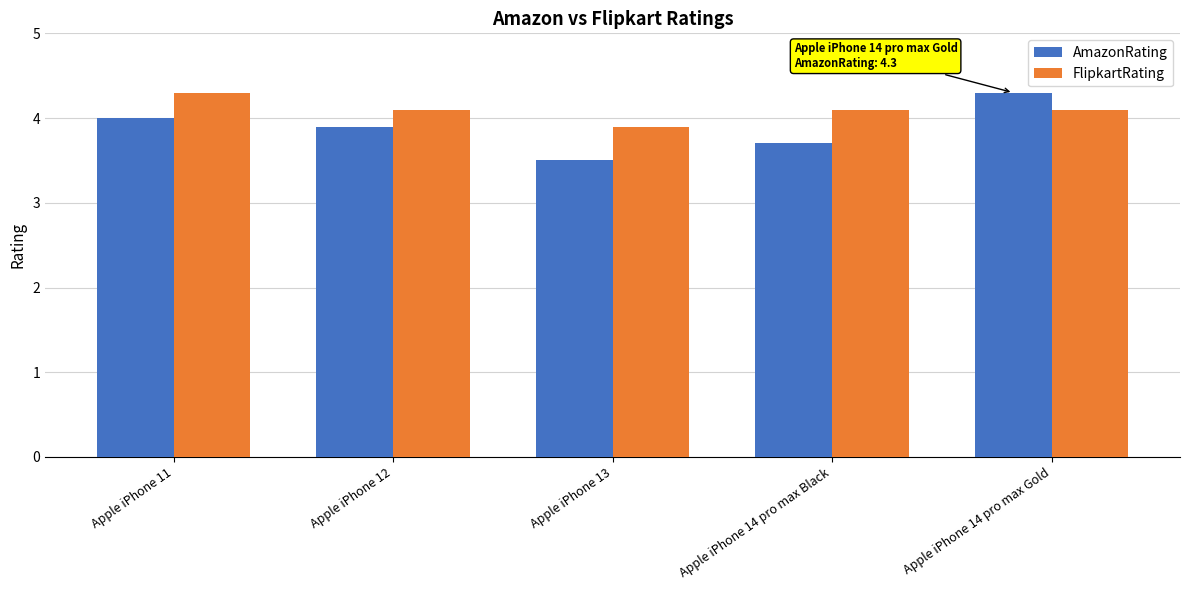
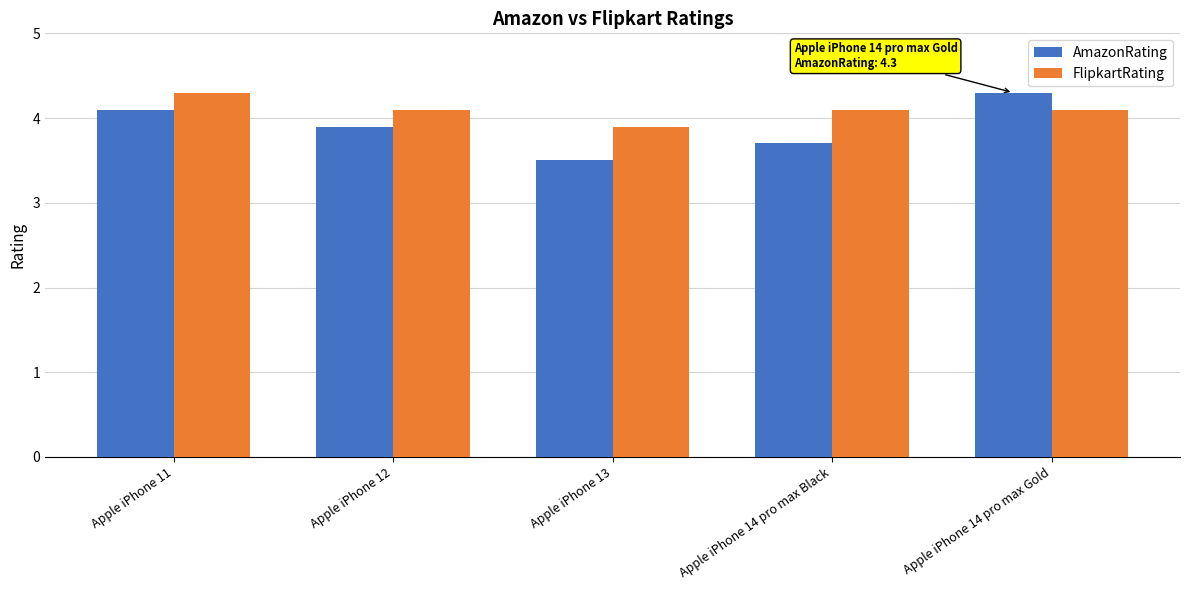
AmazonRating, Apple iPhone 11: 4.0 -> 4.1
